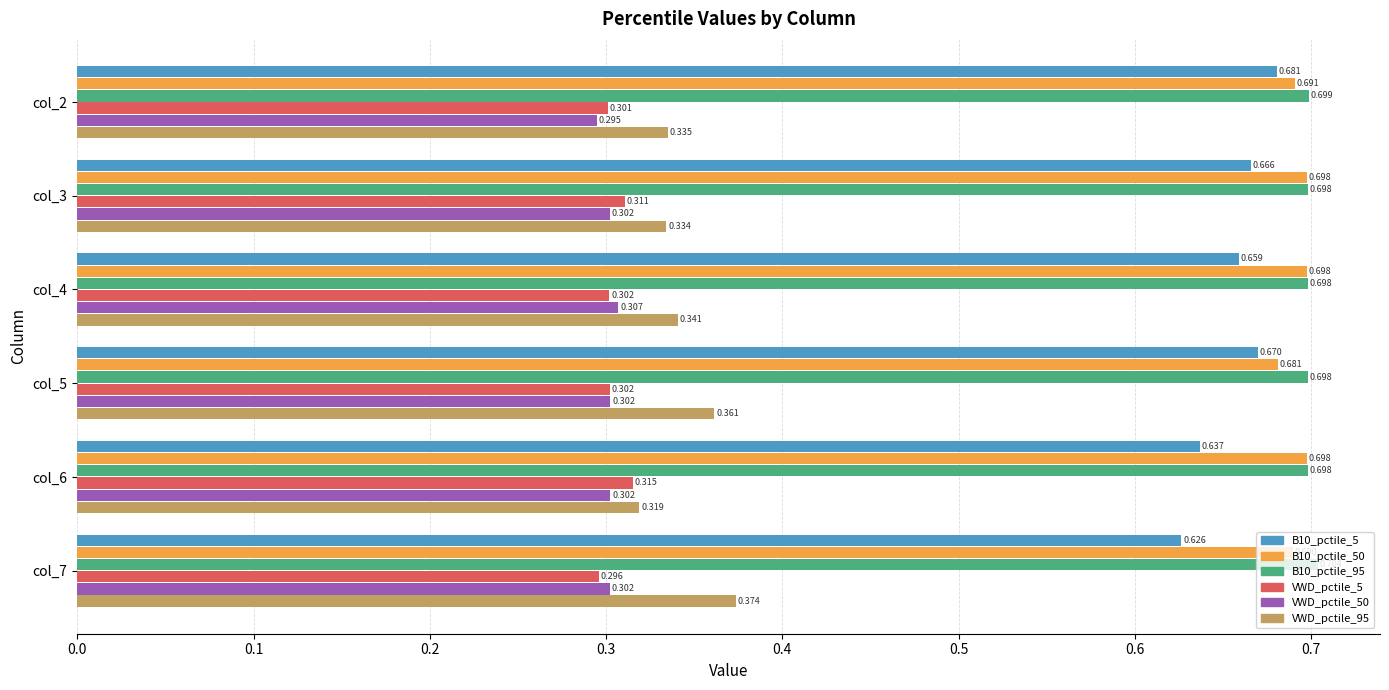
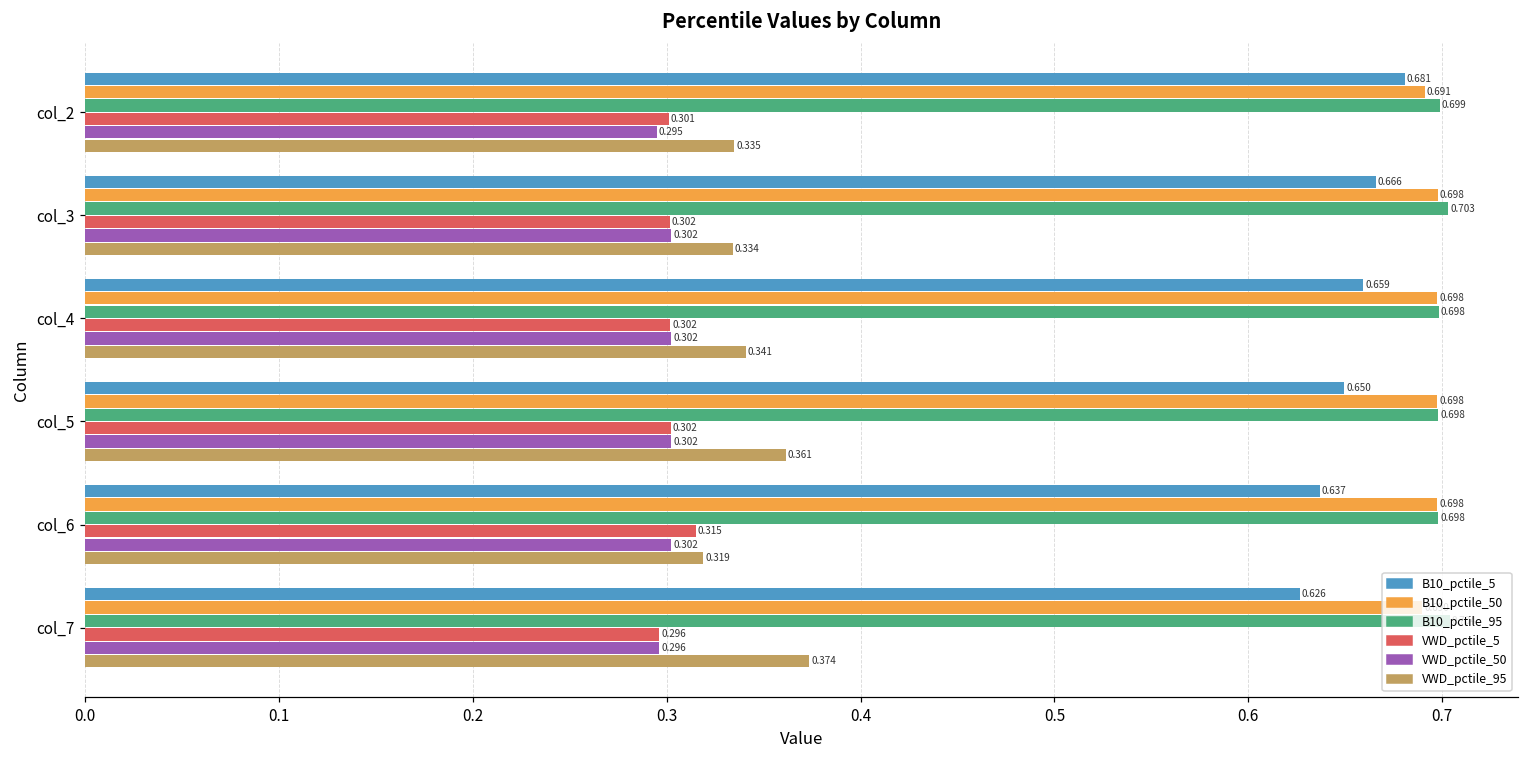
B10_pctile_95, col_3: 0.698 -> 0.703
VWD_pctile_5, col_3: 0.311 -> 0.302
VWD_pctile_50, col_4: 0.307 -> 0.302
B10_pctile_5, col_5: 0.670 -> 0.650
B10_pctile_50, col_5: 0.681 -> 0.698
VWD_pctile_50, col_7: 0.302 -> 0.296
